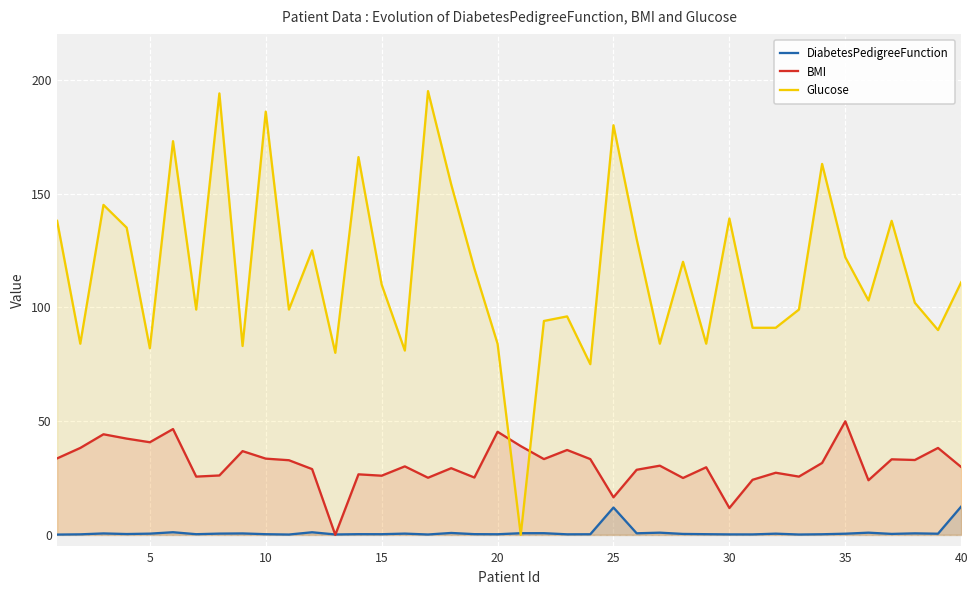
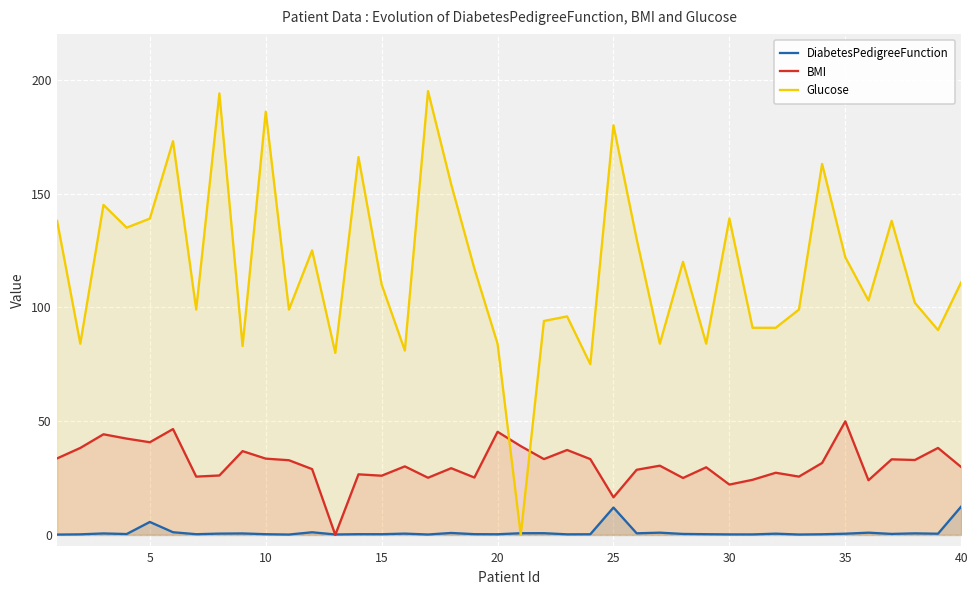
DiabetesPedigreeFunction, 5: 1 -> 6
Glucose, 5: 82 -> 139
BMI, 30: 12 -> 22
